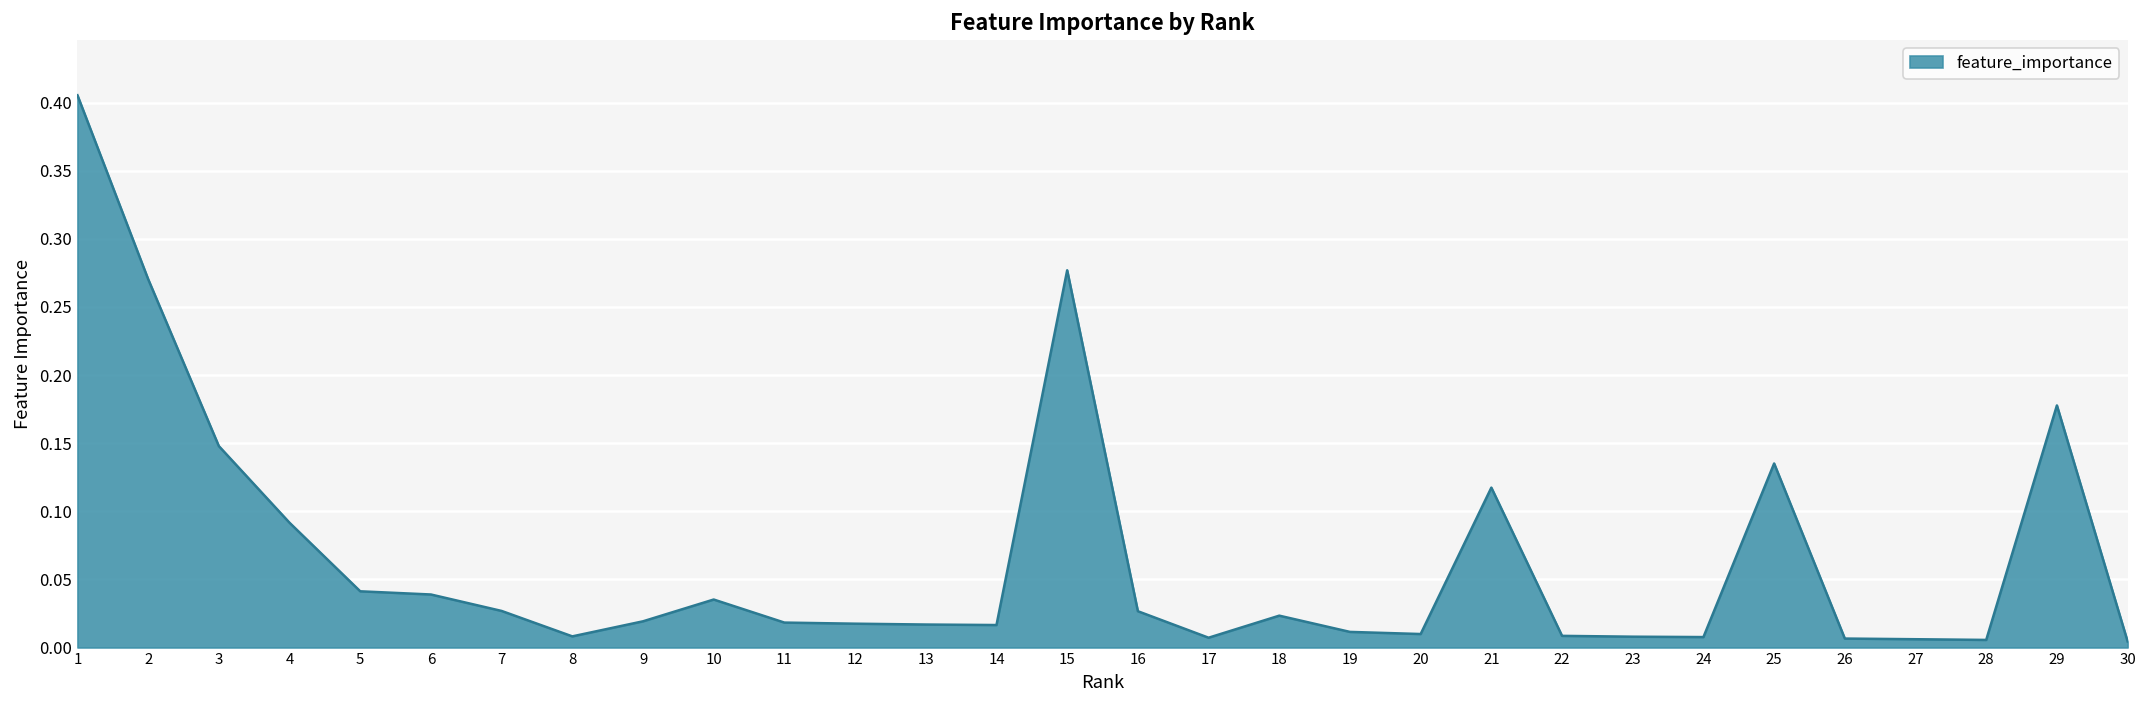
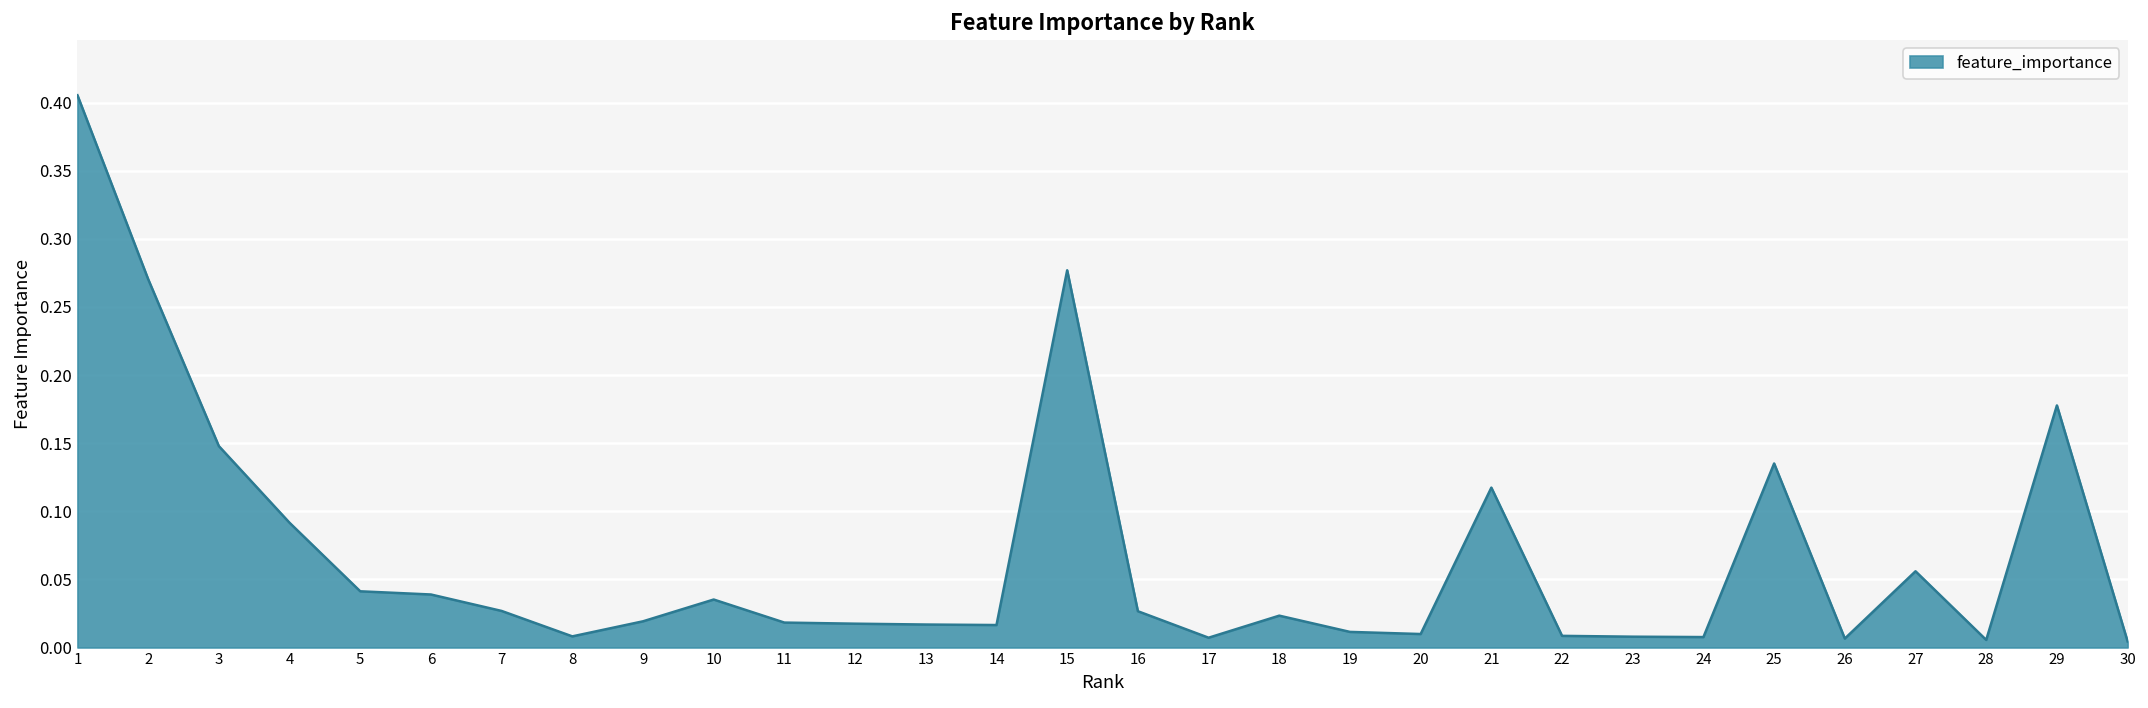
27: 0.006 -> 0.056
